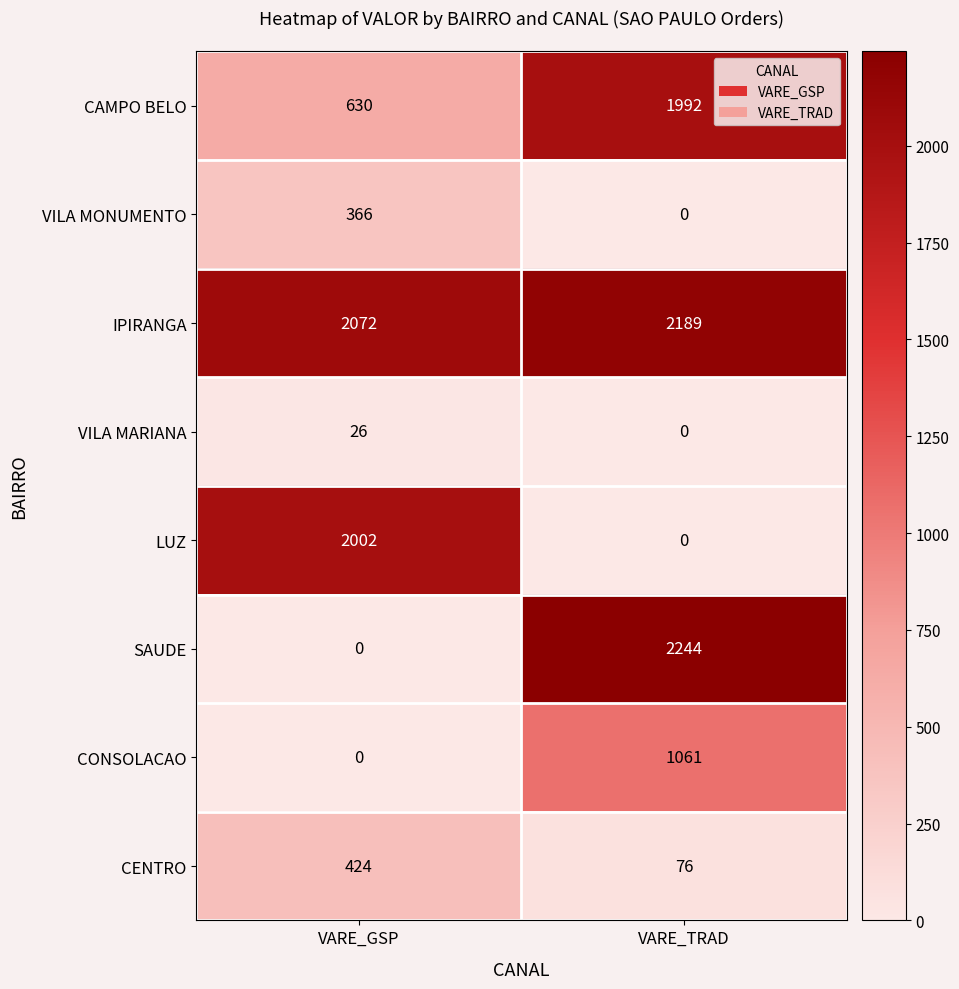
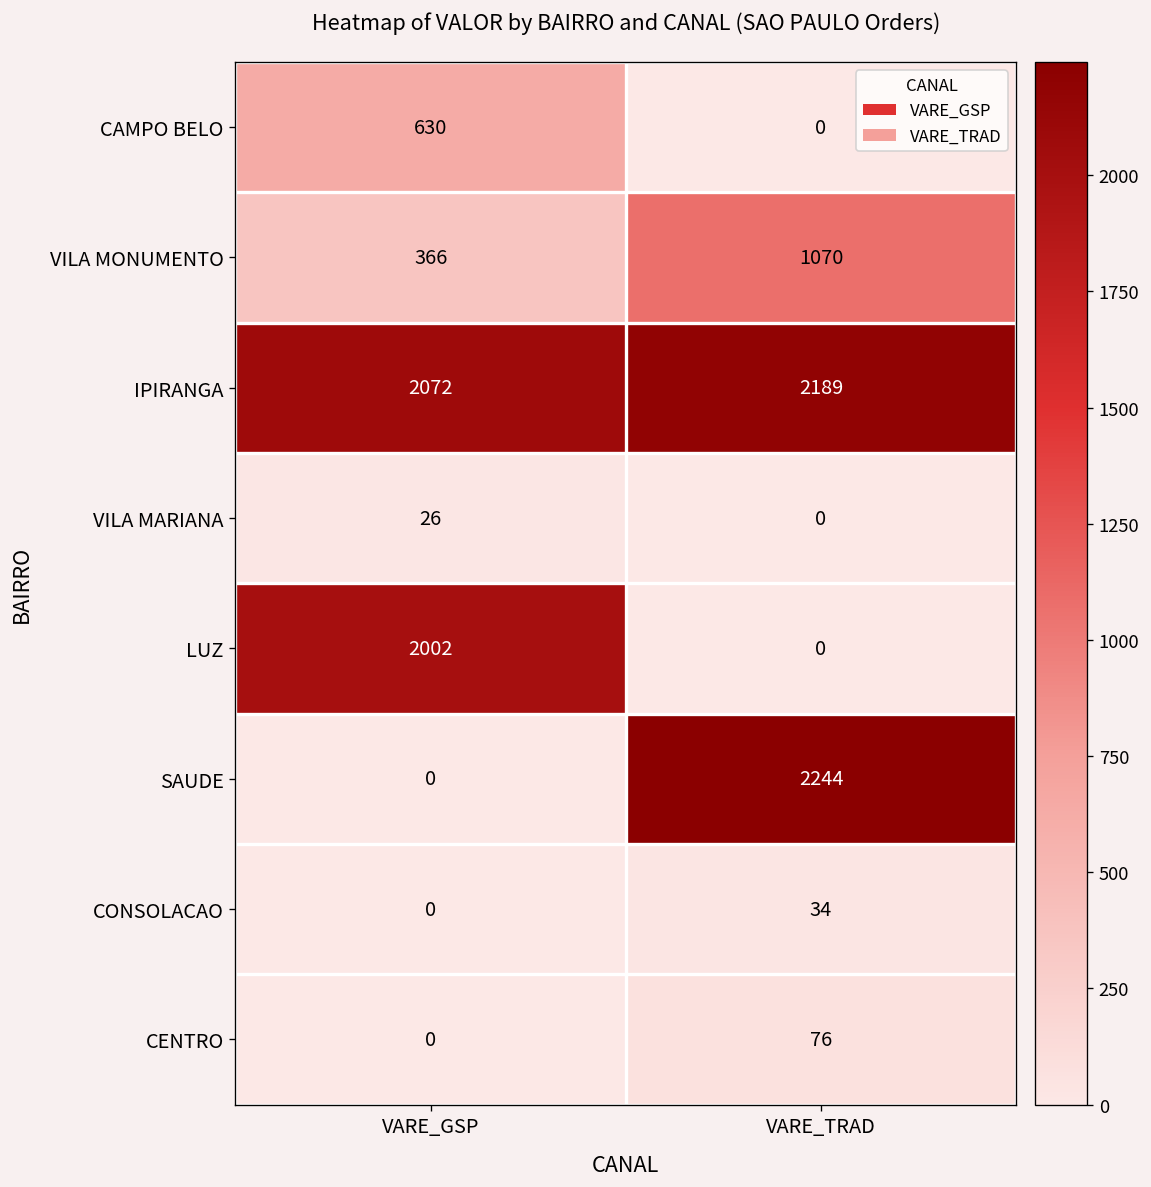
CAMPO BELO, VARE_TRAD: 1992 -> 0
VILA MONUMENTO, VARE_TRAD: 0 -> 1070
CONSOLACAO, VARE_TRAD: 1061 -> 34
CENTRO, VARE_GSP: 424 -> 0
